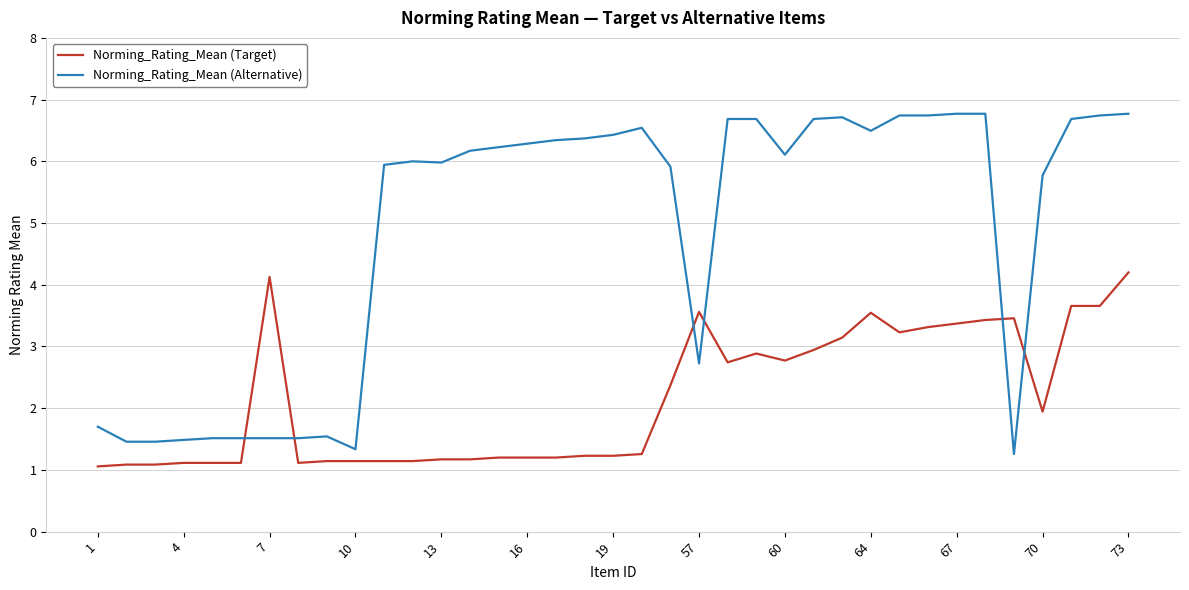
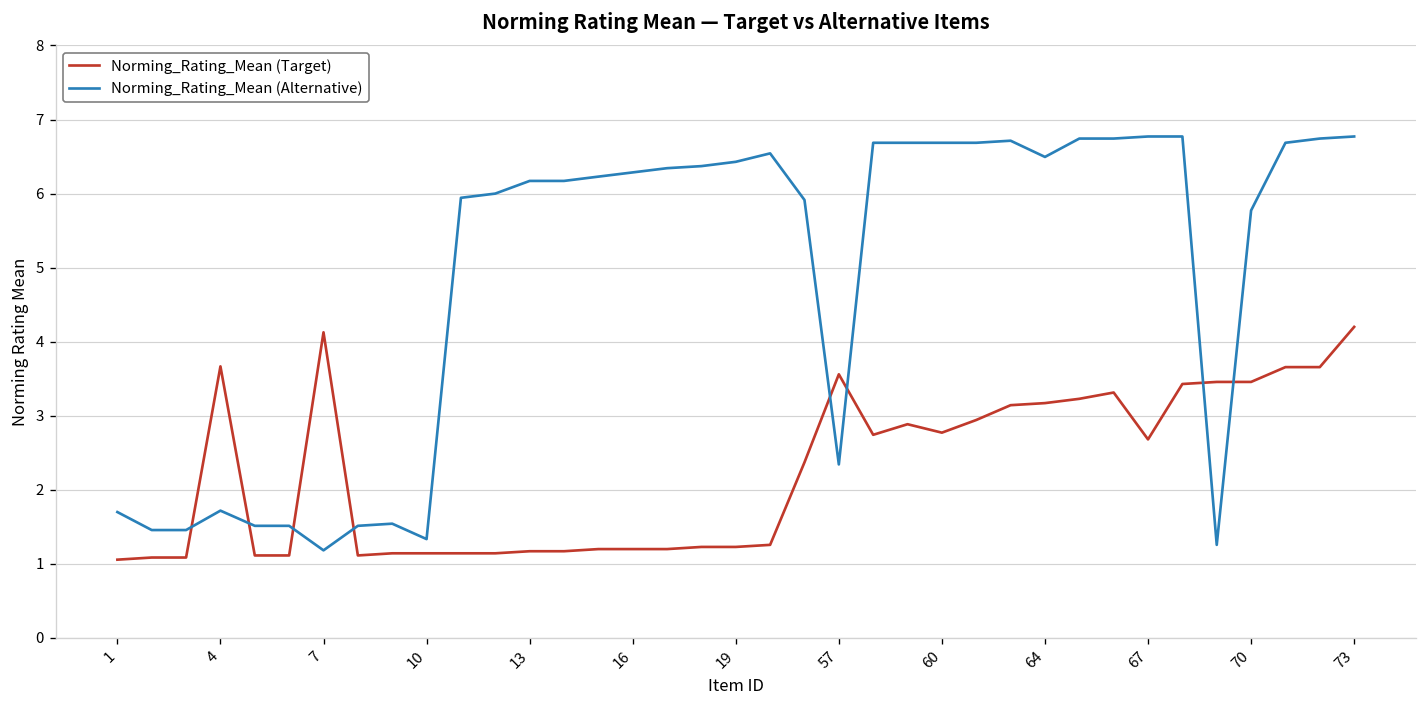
Norming_Rating_Mean (Target), 4: 1.1 -> 3.7
Norming_Rating_Mean (Alternative), 4: 1.5 -> 1.7
Norming_Rating_Mean (Alternative), 7: 1.5 -> 1.2
Norming_Rating_Mean (Alternative), 13: 6.0 -> 6.2
Norming_Rating_Mean (Alternative), 57: 2.7 -> 2.3
Norming_Rating_Mean (Alternative), 60: 6.1 -> 6.7
Norming_Rating_Mean (Target), 64: 3.5 -> 3.2
Norming_Rating_Mean (Target), 67: 3.4 -> 2.7
Norming_Rating_Mean (Target), 70: 1.9 -> 3.5
